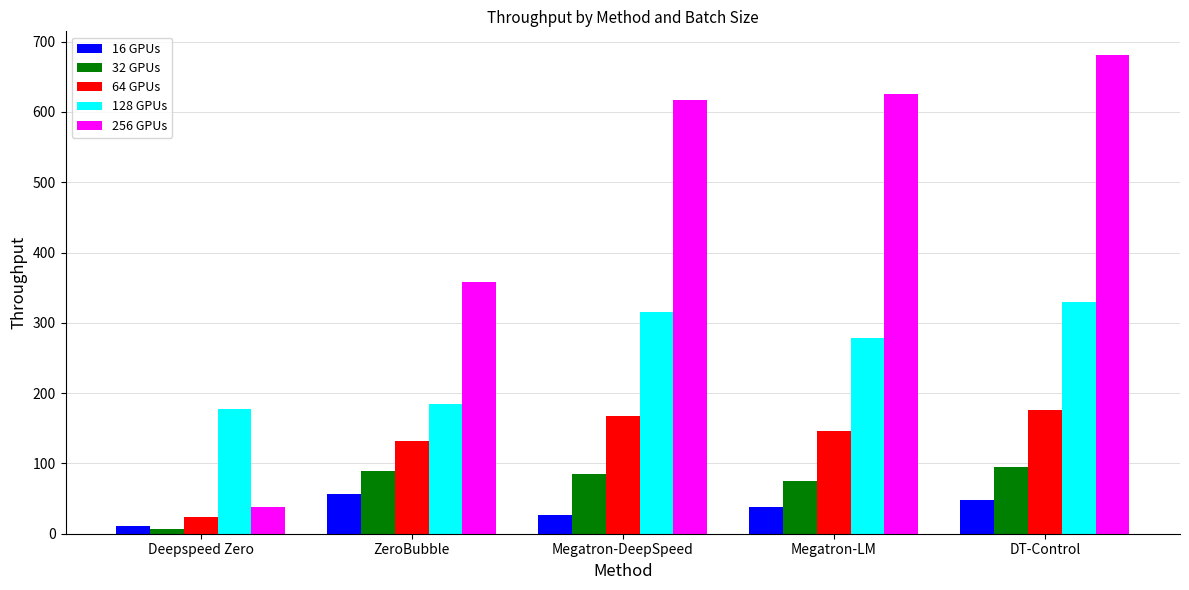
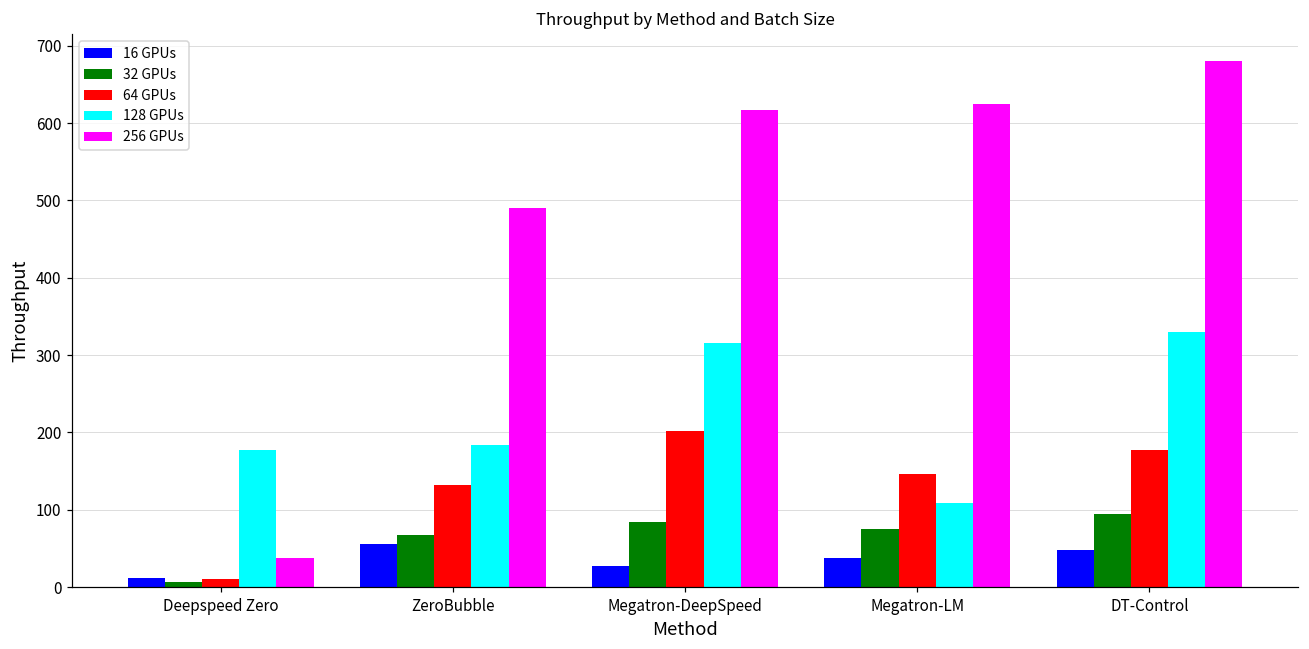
64 GPUs, Deepspeed Zero: 20 -> 10
32 GPUs, ZeroBubble: 90 -> 70
256 GPUs, ZeroBubble: 360 -> 490
64 GPUs, Megatron-DeepSpeed: 170 -> 200
128 GPUs, Megatron-LM: 280 -> 110
